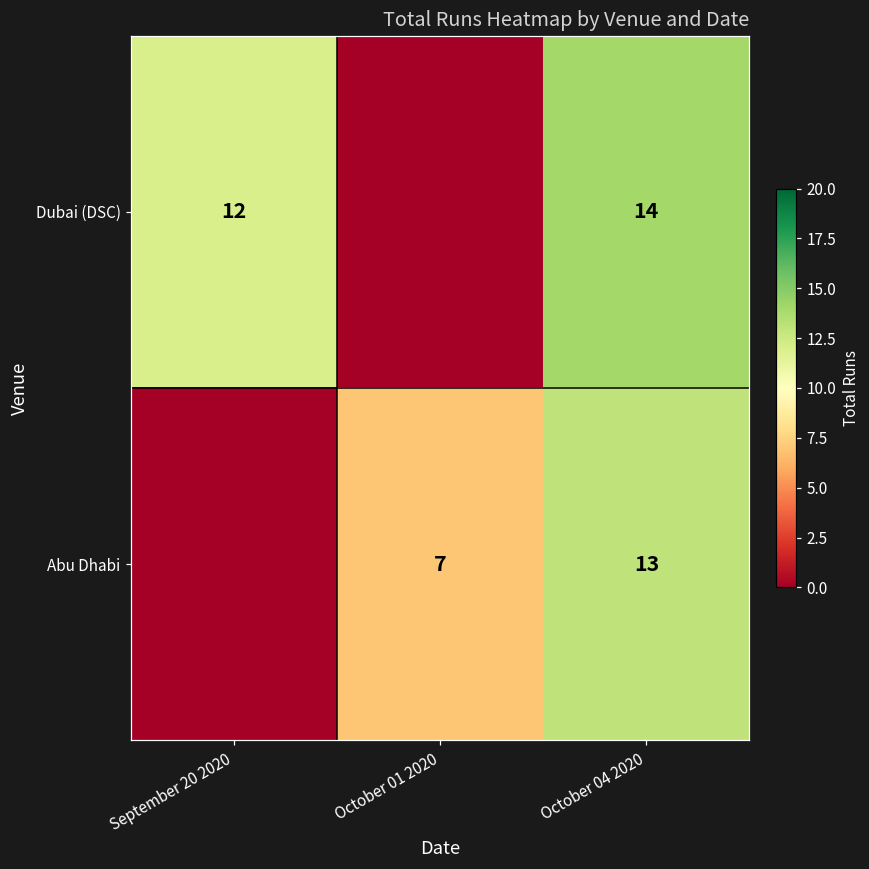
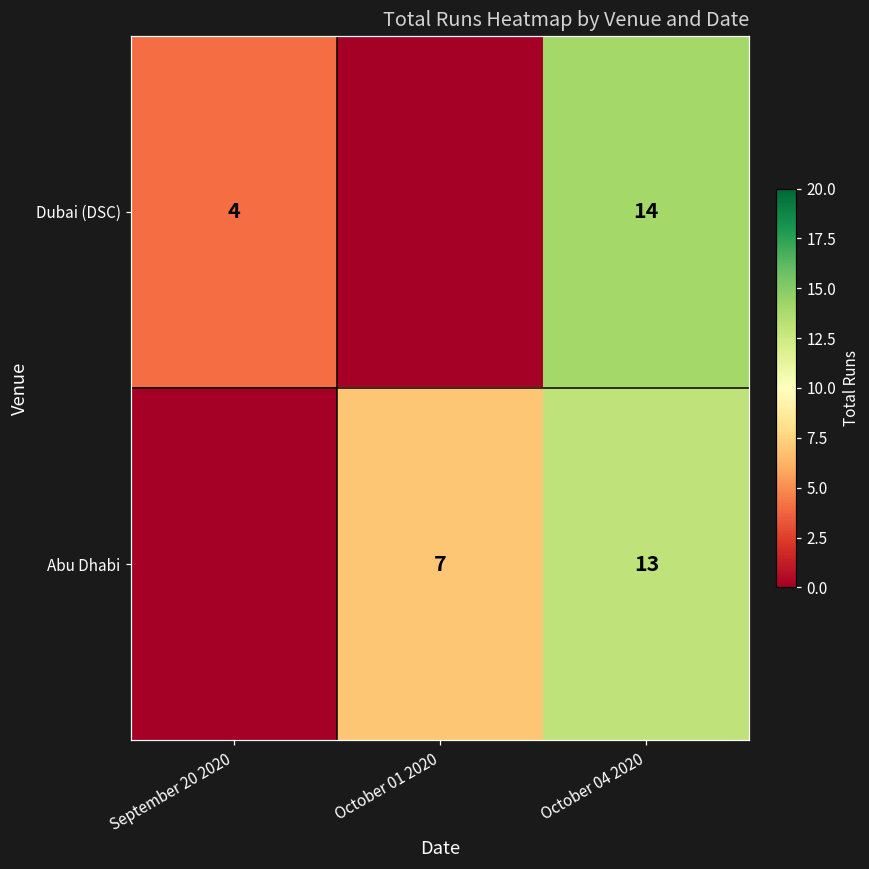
Dubai (DSC), September 20 2020: 12 -> 4
